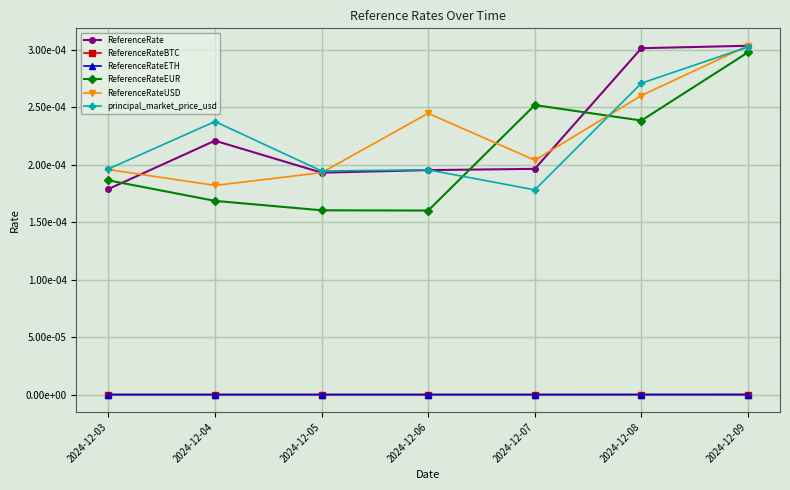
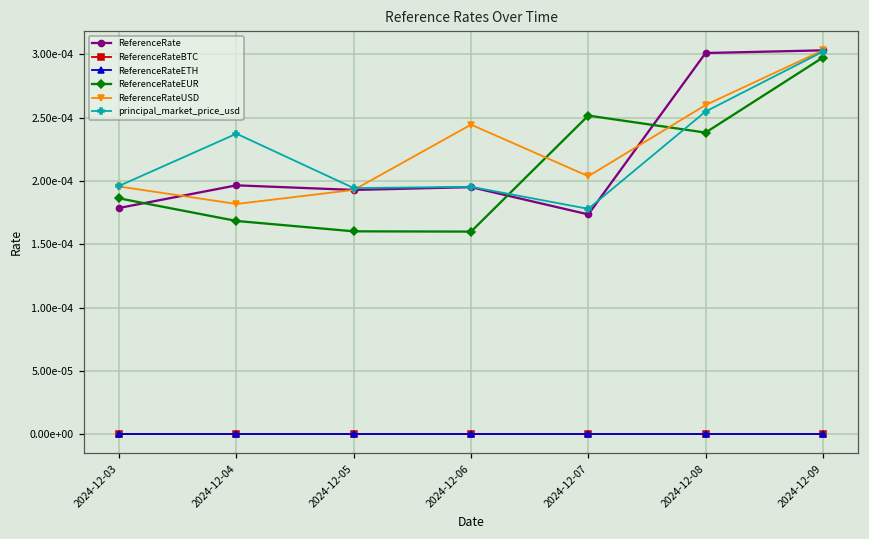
ReferenceRate, 2024-12-04: 0.000221 -> 0.000197
ReferenceRate, 2024-12-07: 0.000196 -> 0.000174
principal_market_price_usd, 2024-12-08: 0.000271 -> 0.000255
